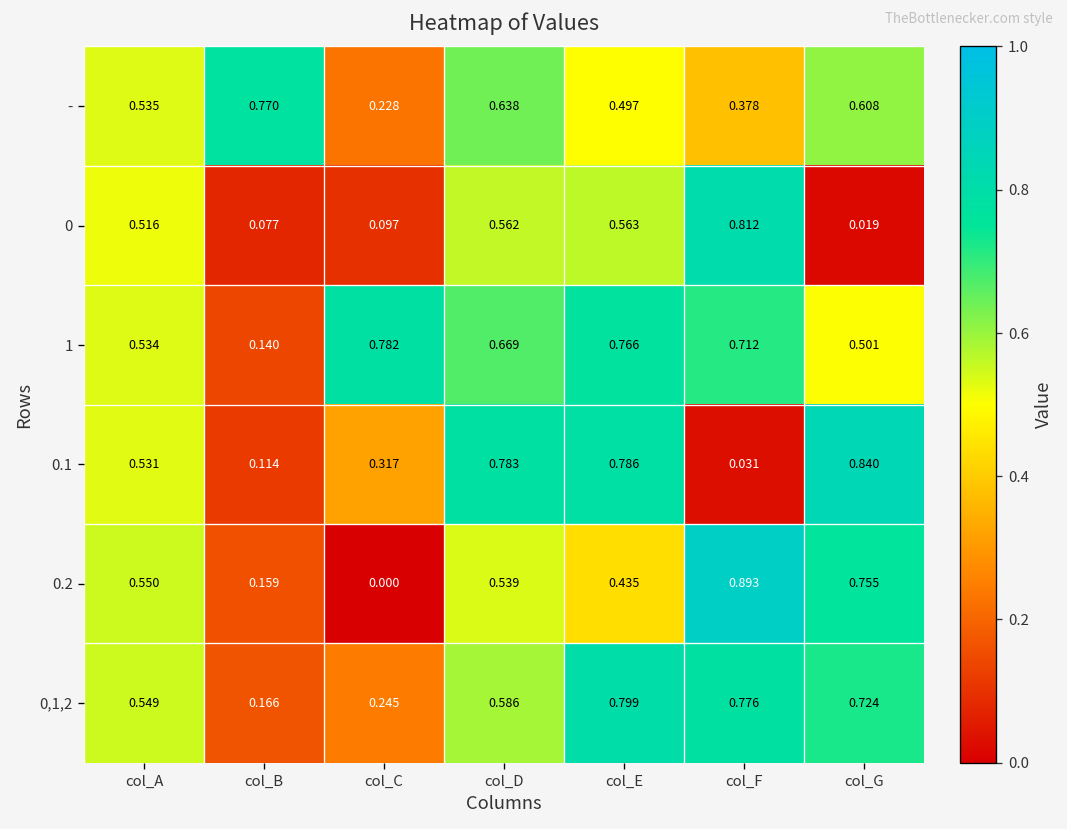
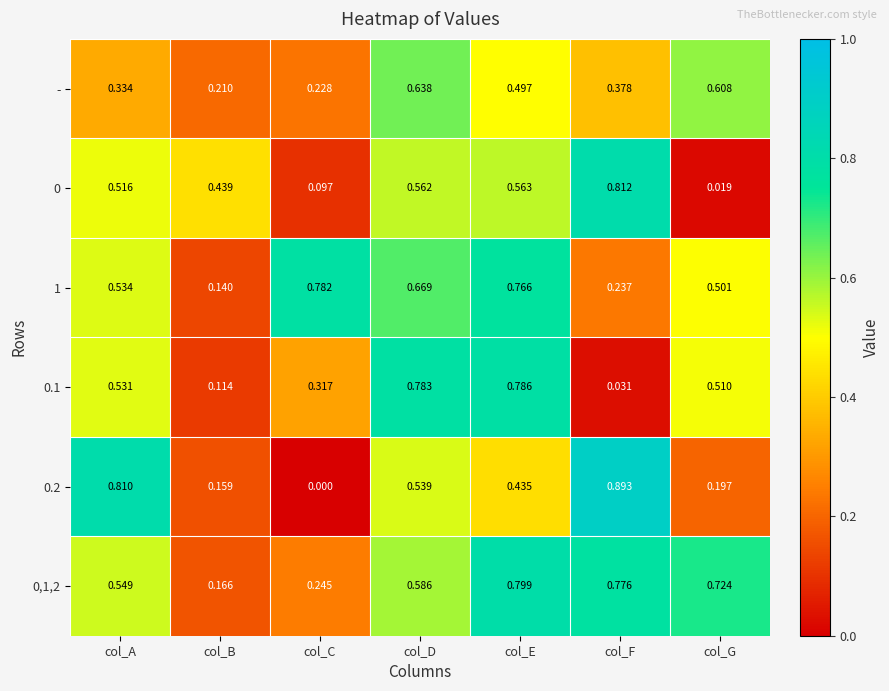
-, col_A: 0.535 -> 0.334
-, col_B: 0.770 -> 0.210
0, col_B: 0.077 -> 0.439
1, col_F: 0.712 -> 0.237
0.1, col_G: 0.840 -> 0.510
0.2, col_A: 0.550 -> 0.810
0.2, col_G: 0.755 -> 0.197
